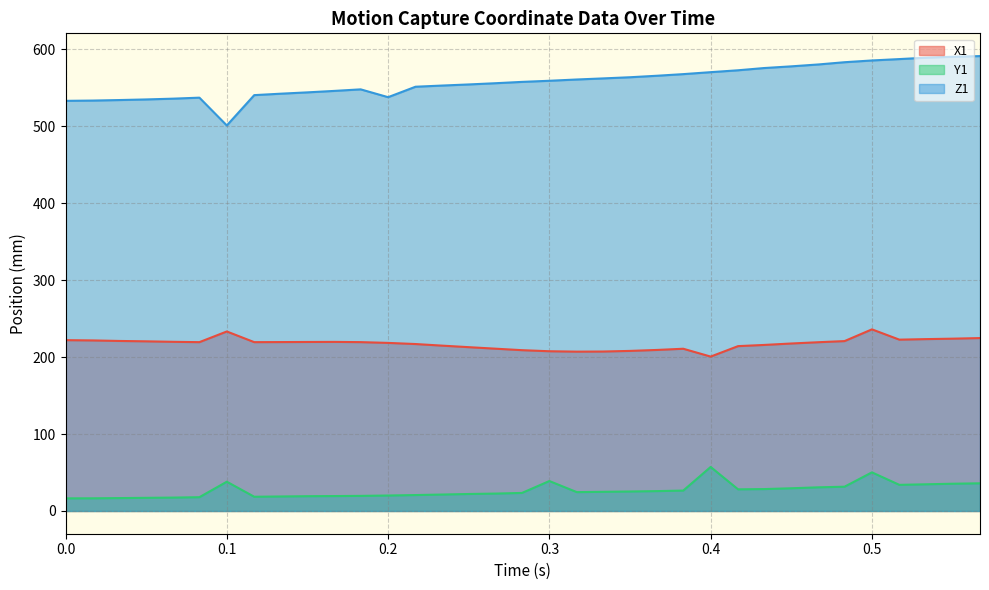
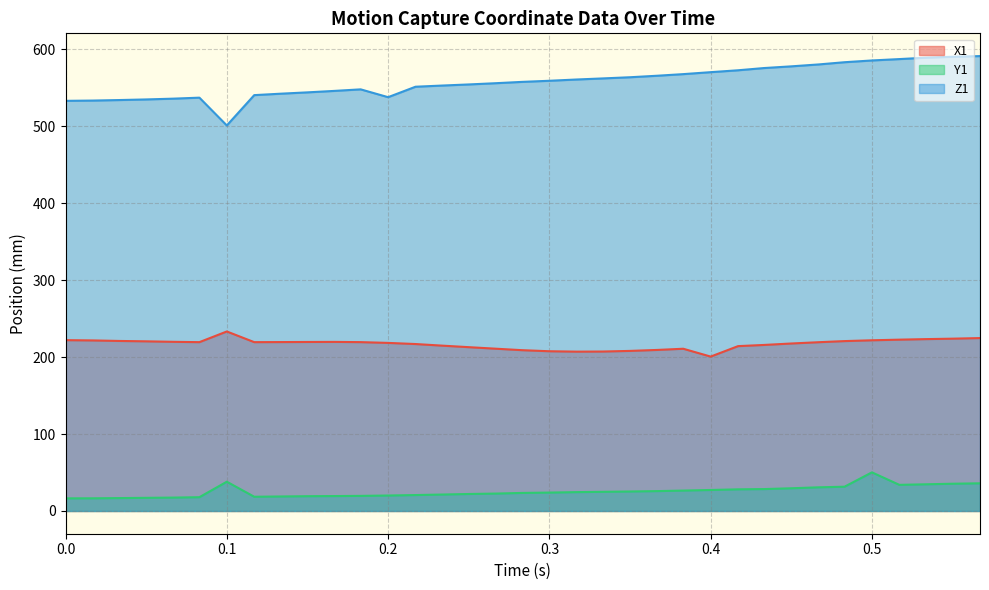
Y1, 0.3: 40 -> 20
Y1, 0.4: 60 -> 30
X1, 0.5: 240 -> 220
